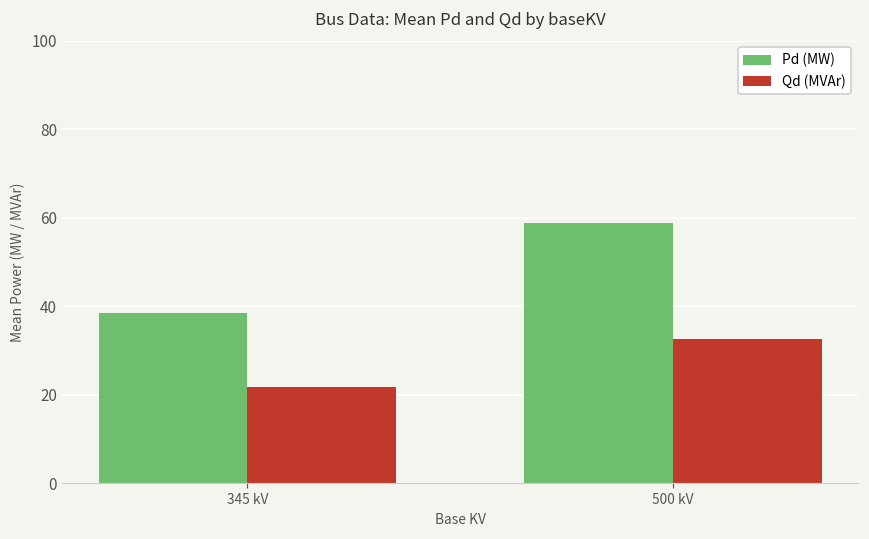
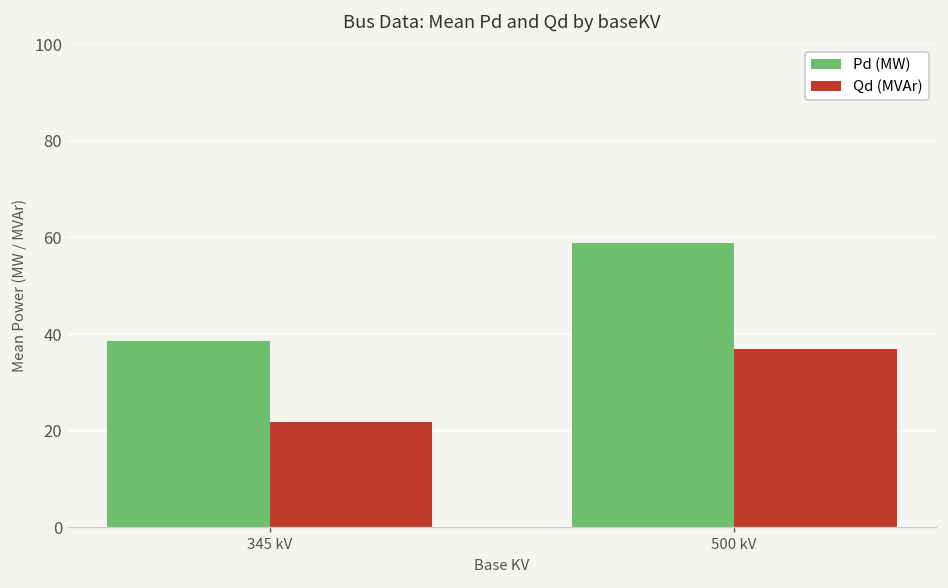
Qd (MVAr), 500 kV: 33 -> 37
